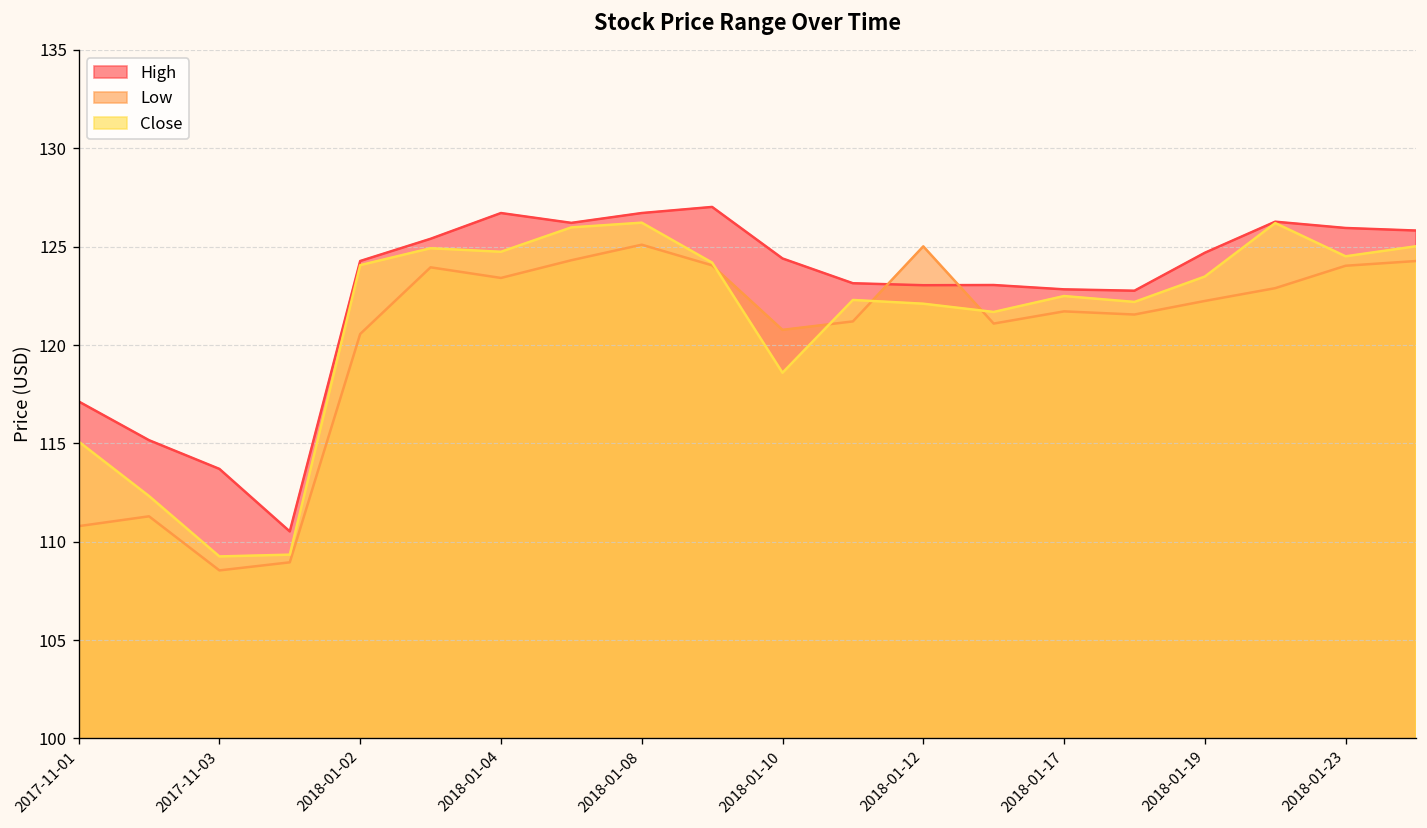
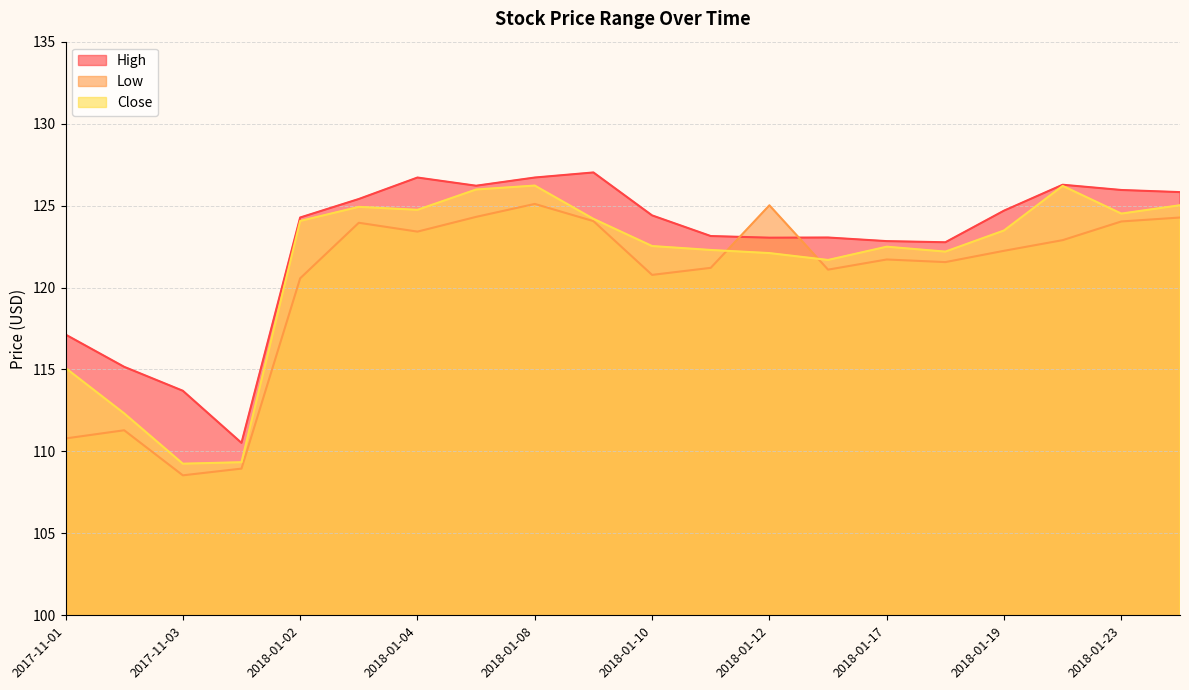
Close, 2018-01-10: 118.6 -> 122.5
